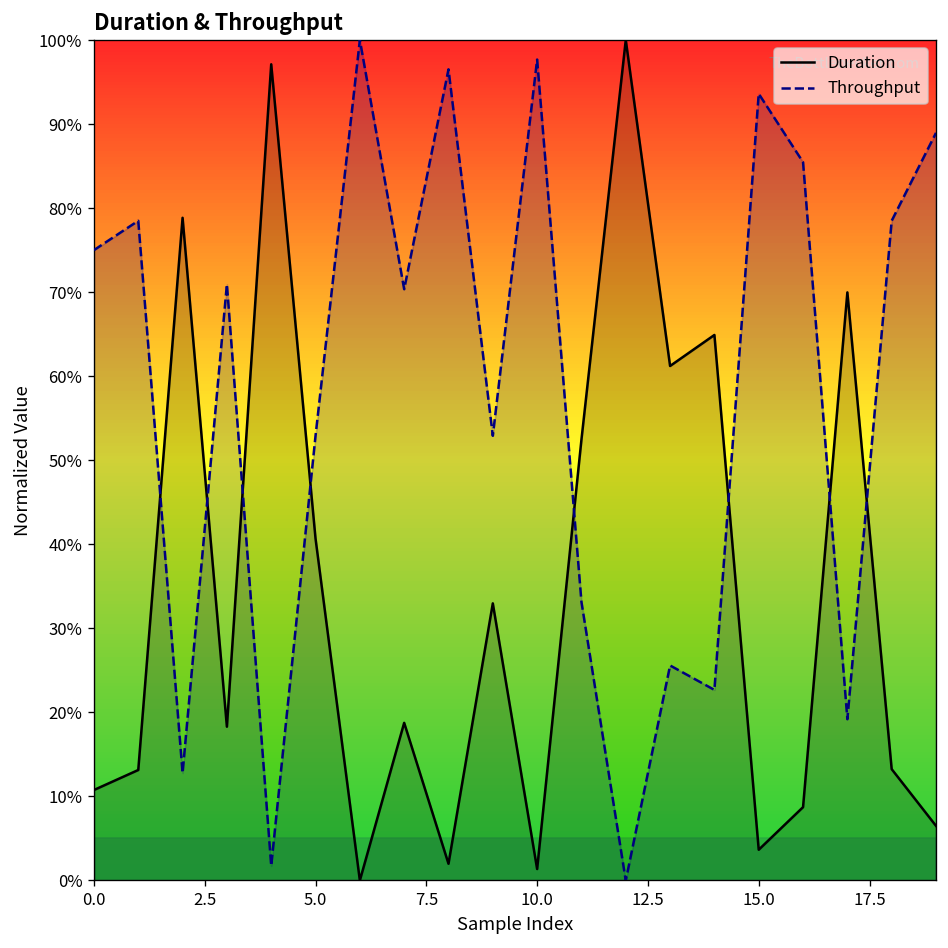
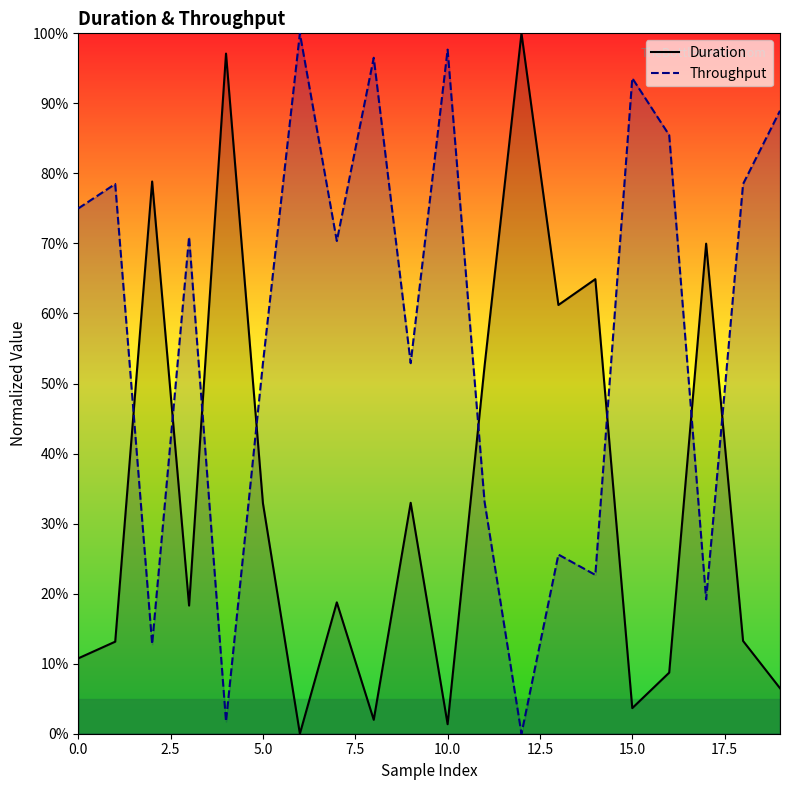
Duration, 5.0: 41% -> 33%
